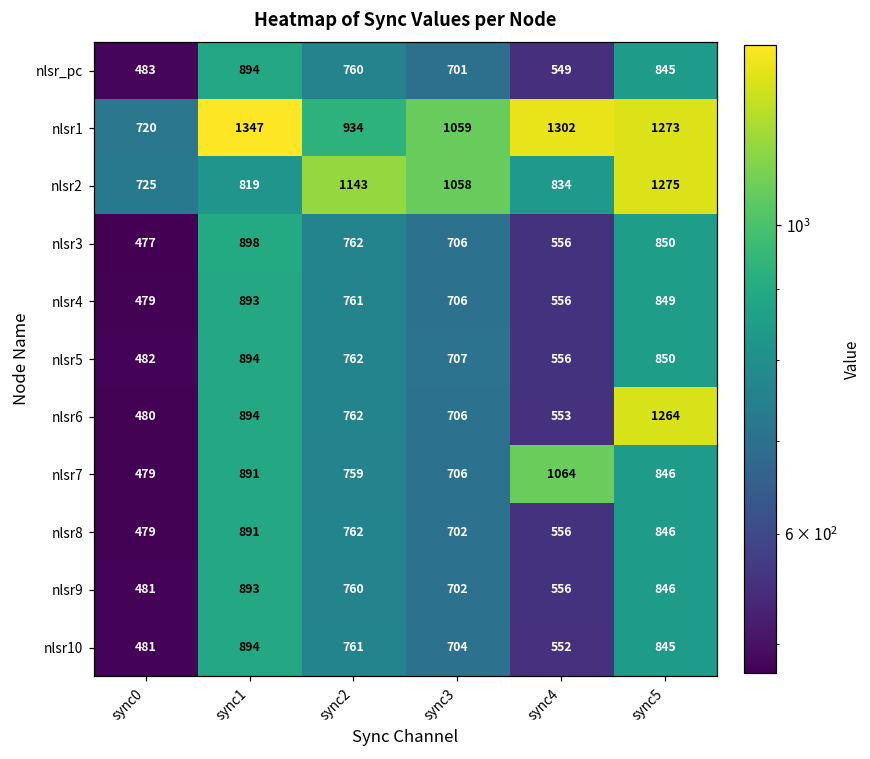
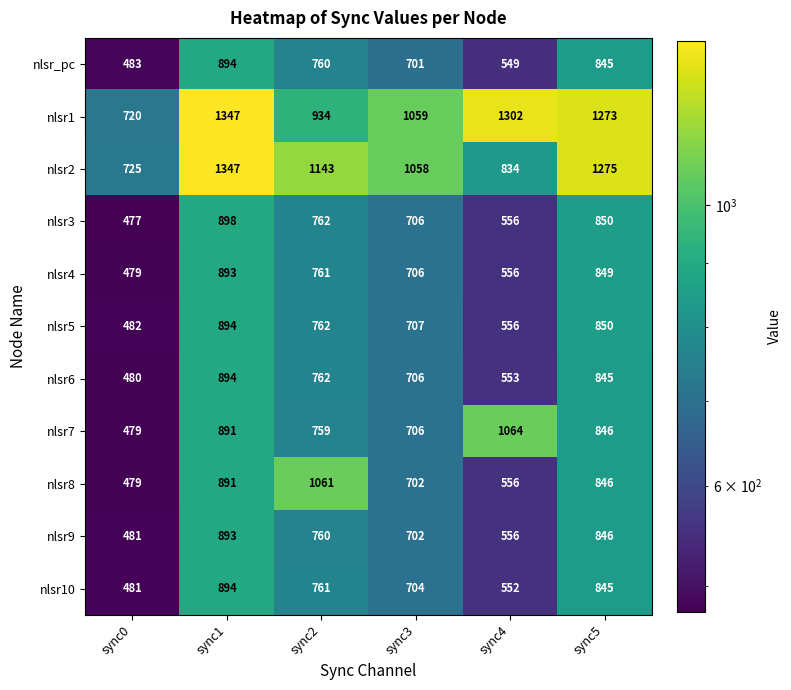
nlsr2, sync1: 819 -> 1347
nlsr6, sync5: 1264 -> 845
nlsr8, sync2: 762 -> 1061
